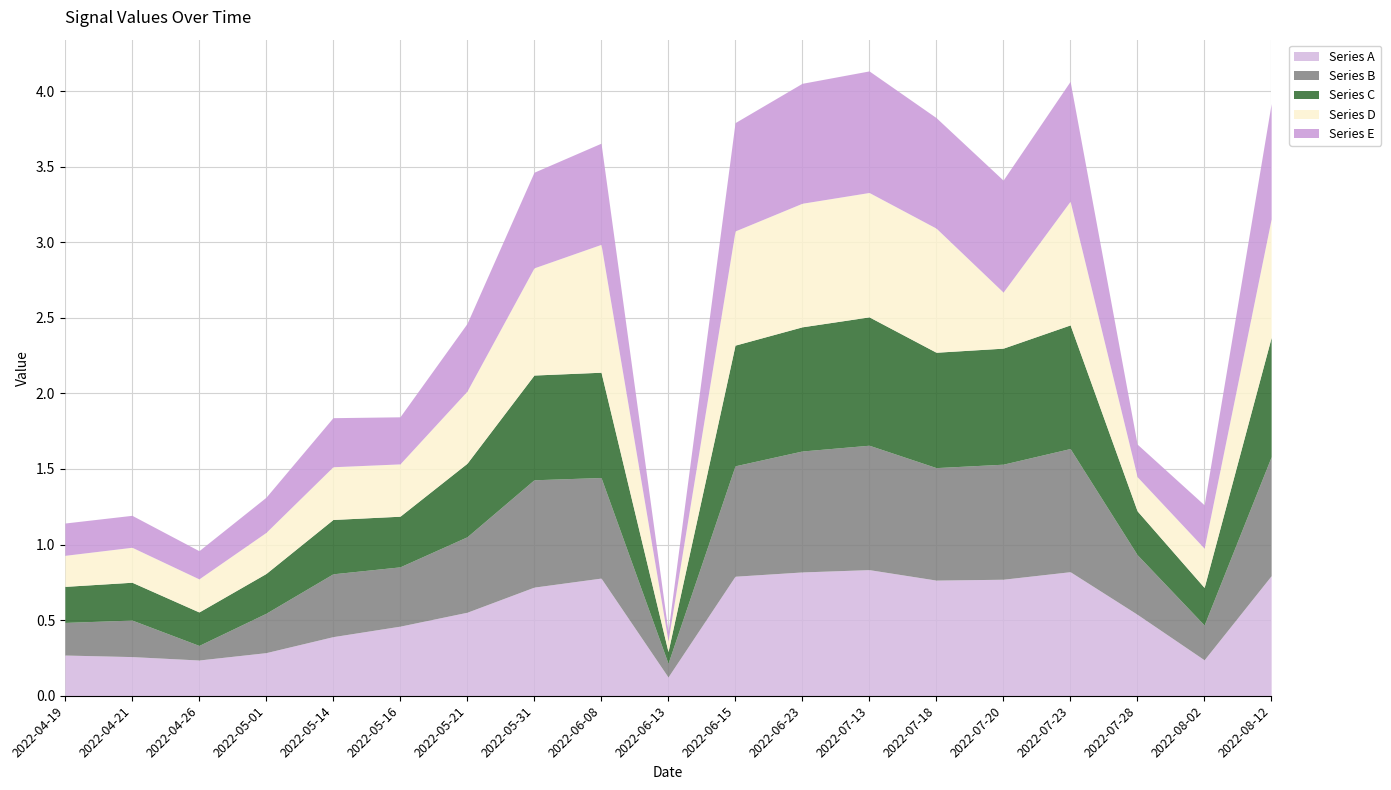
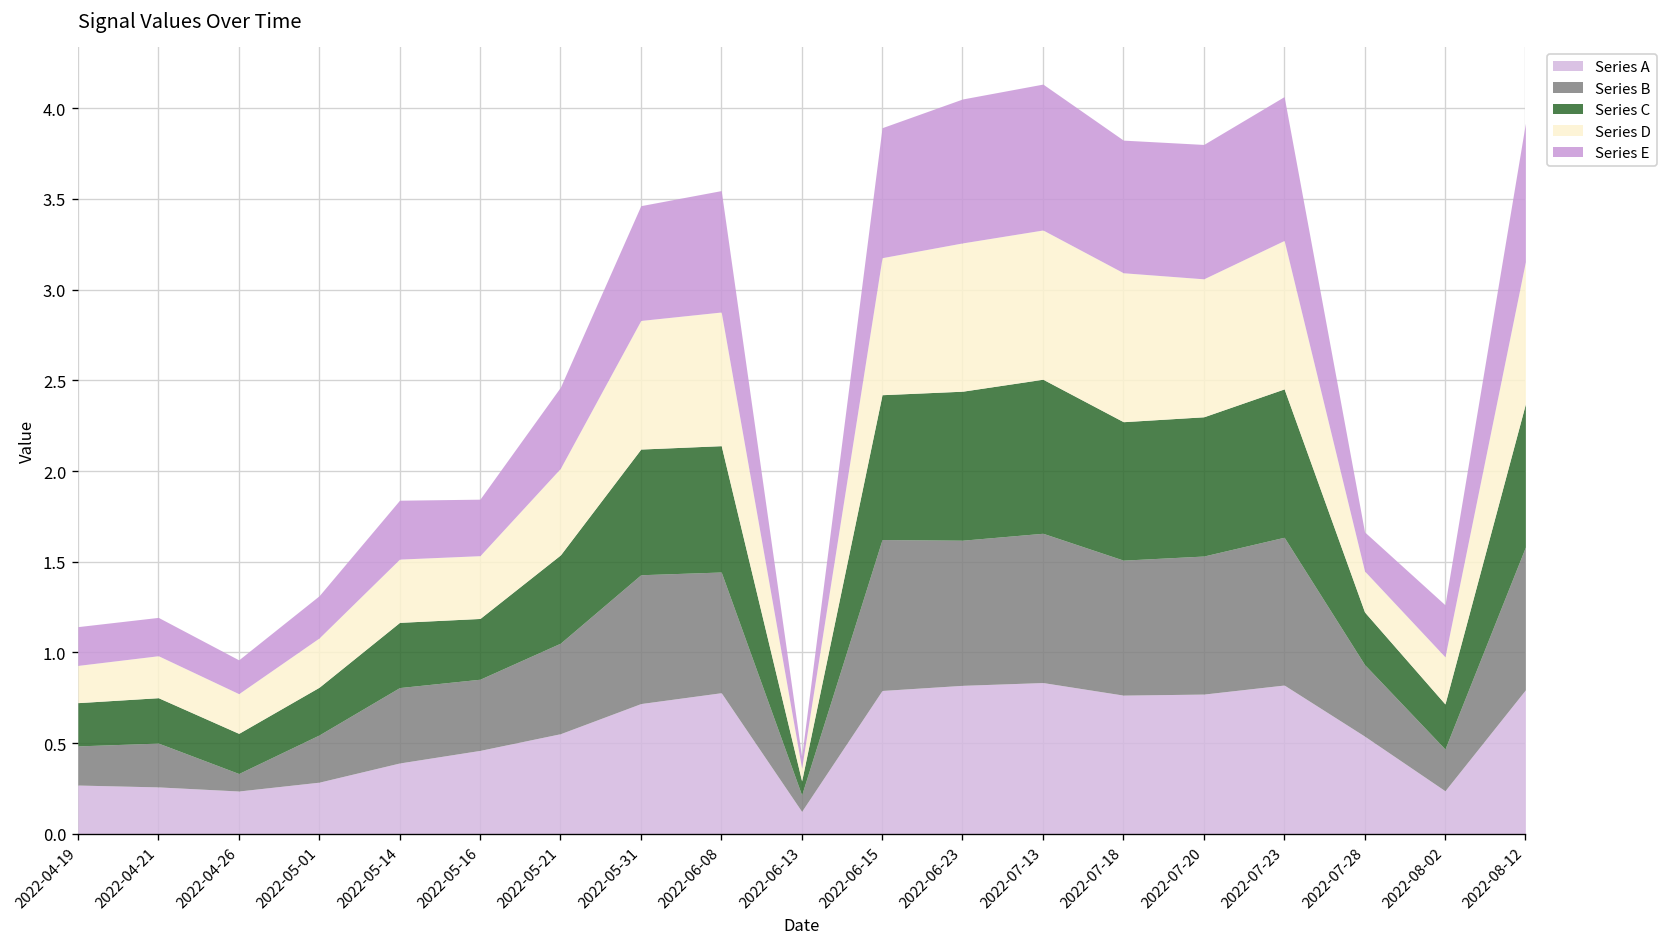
Series D, 2022-06-08: 0.85 -> 0.74
Series B, 2022-06-15: 0.73 -> 0.83
Series D, 2022-07-20: 0.37 -> 0.76
